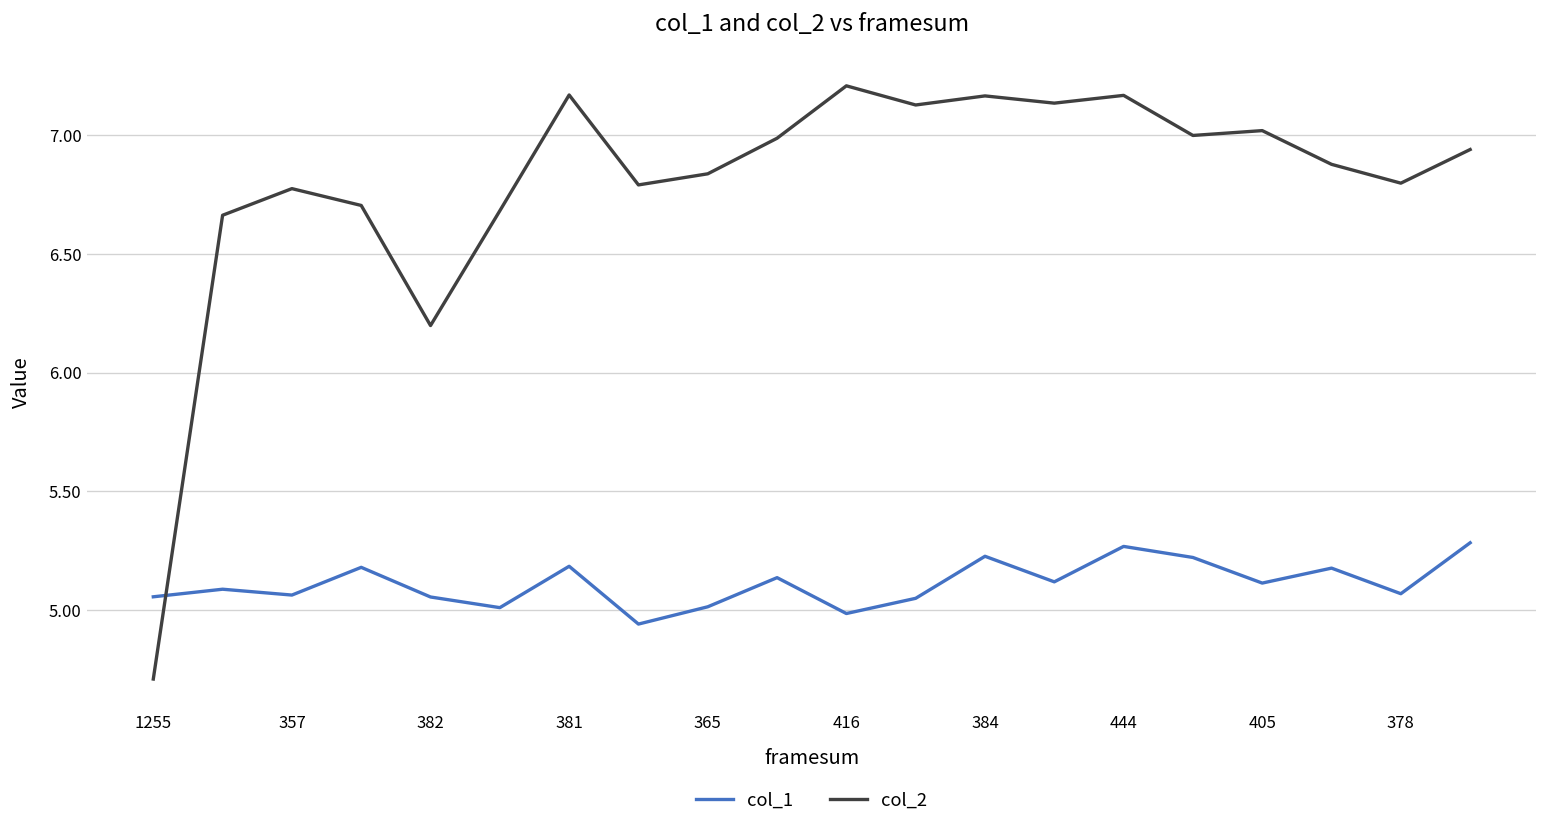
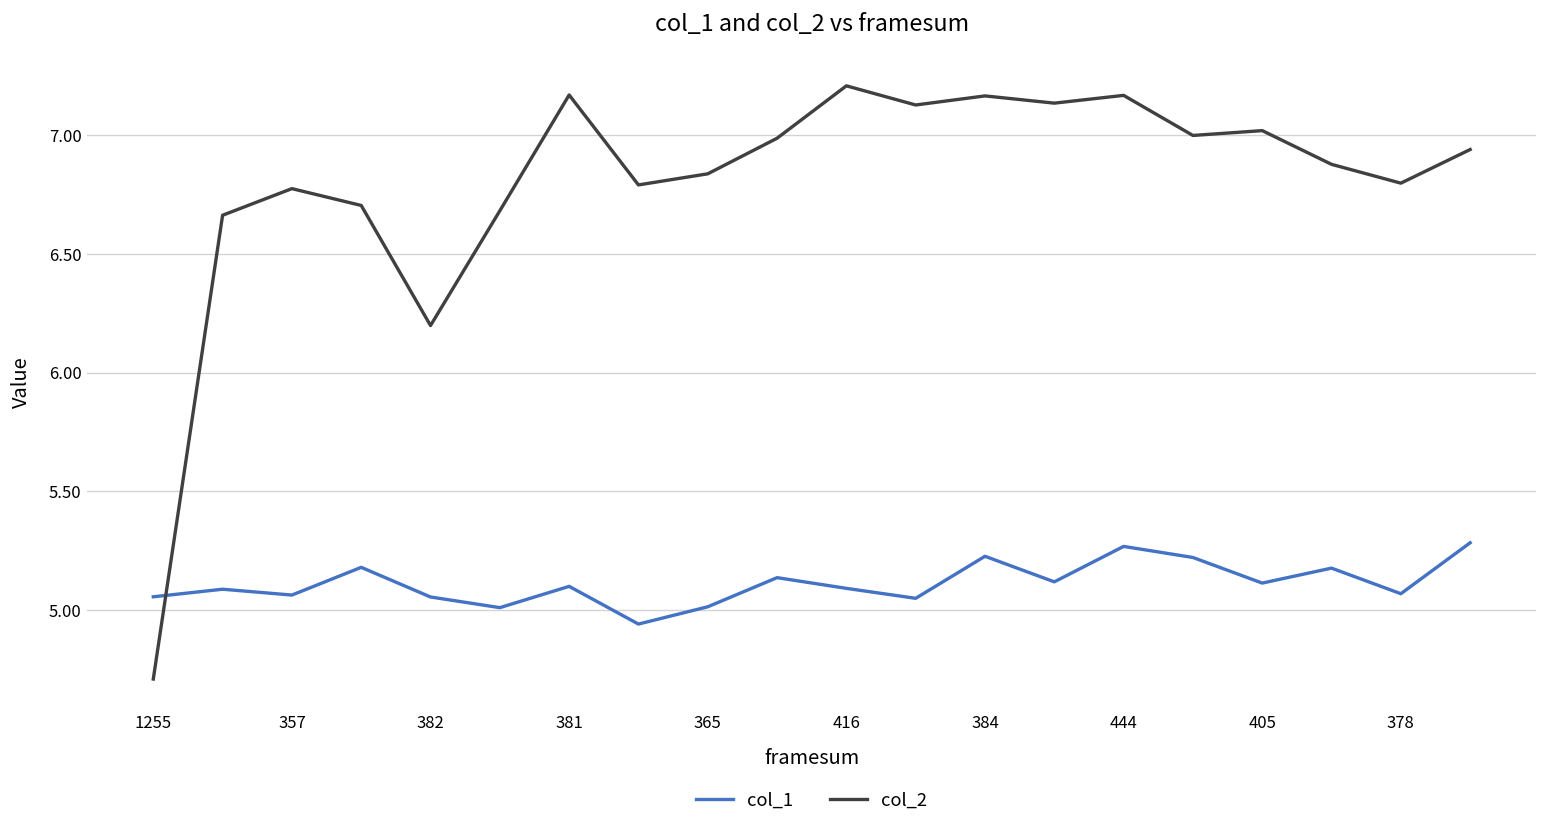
col_1, 381: 5.18 -> 5.10
col_1, 416: 4.99 -> 5.09
